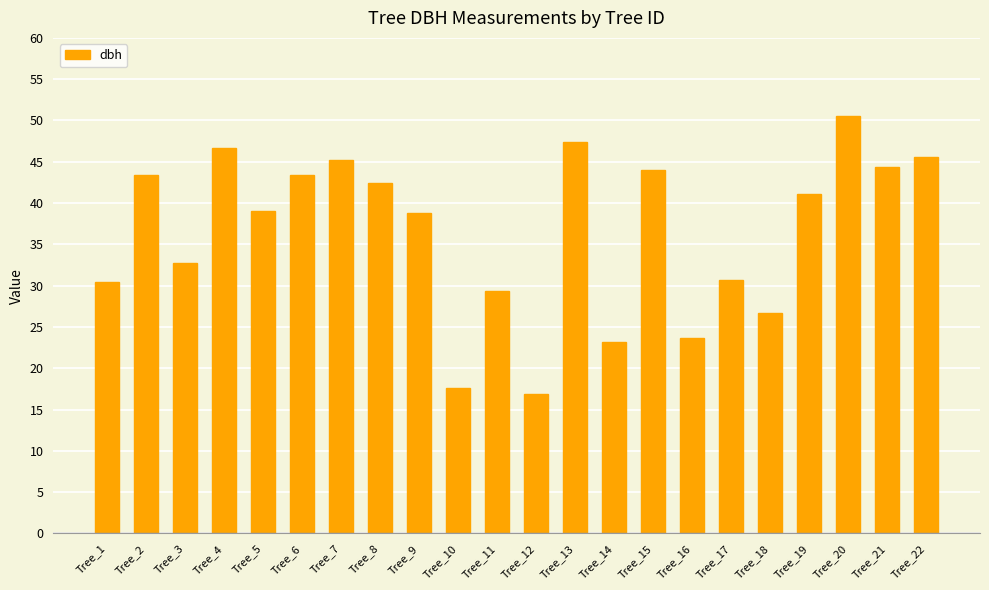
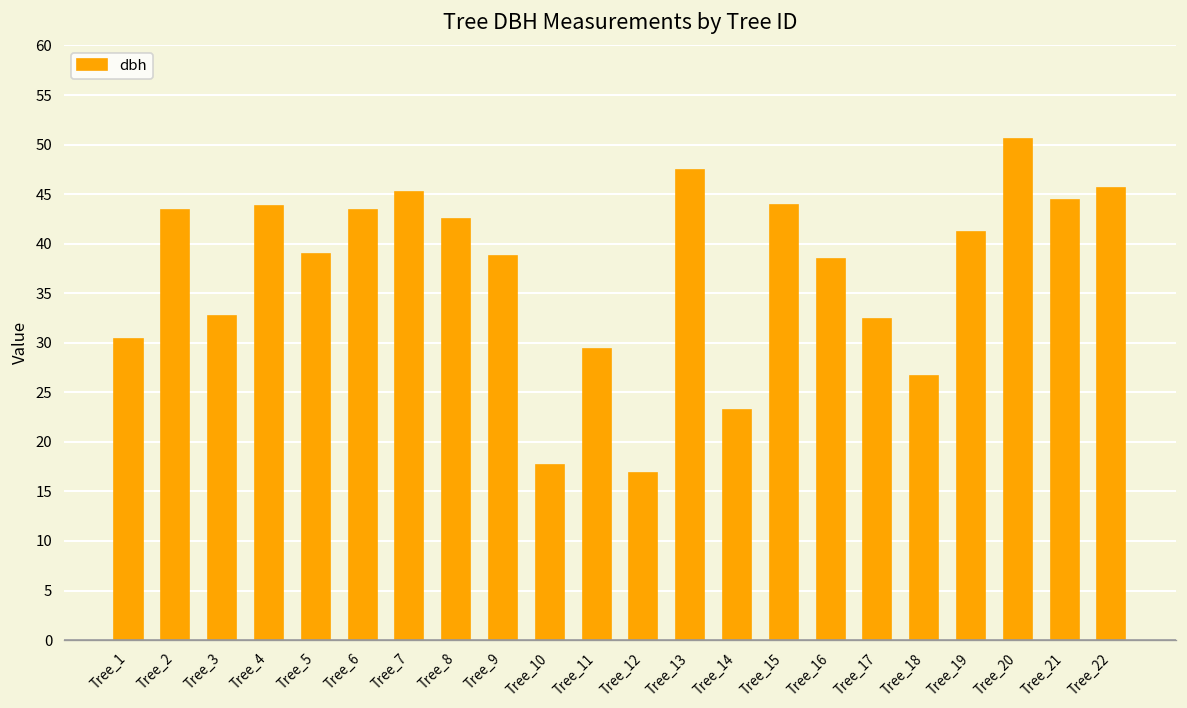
Tree_4: 47 -> 44
Tree_16: 24 -> 39
Tree_17: 31 -> 32
